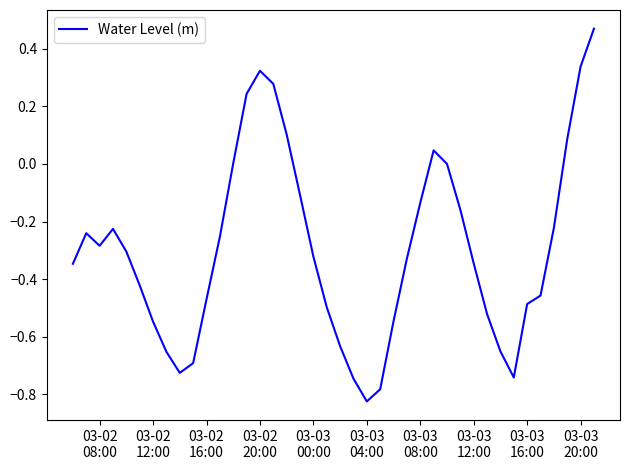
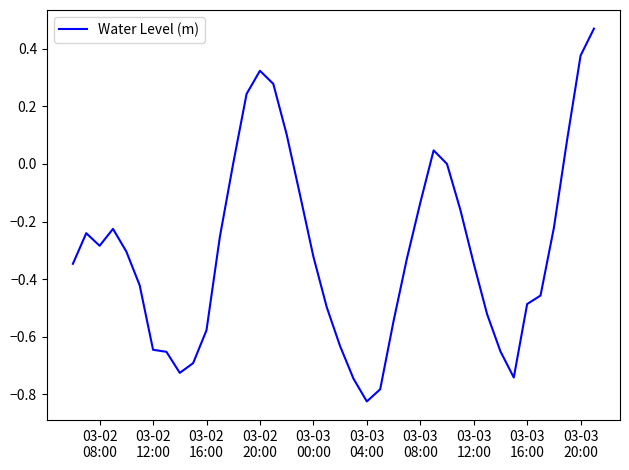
03-02 12:00: -0.55 -> -0.64
03-02 16:00: -0.47 -> -0.58
03-03 20:00: 0.34 -> 0.38
